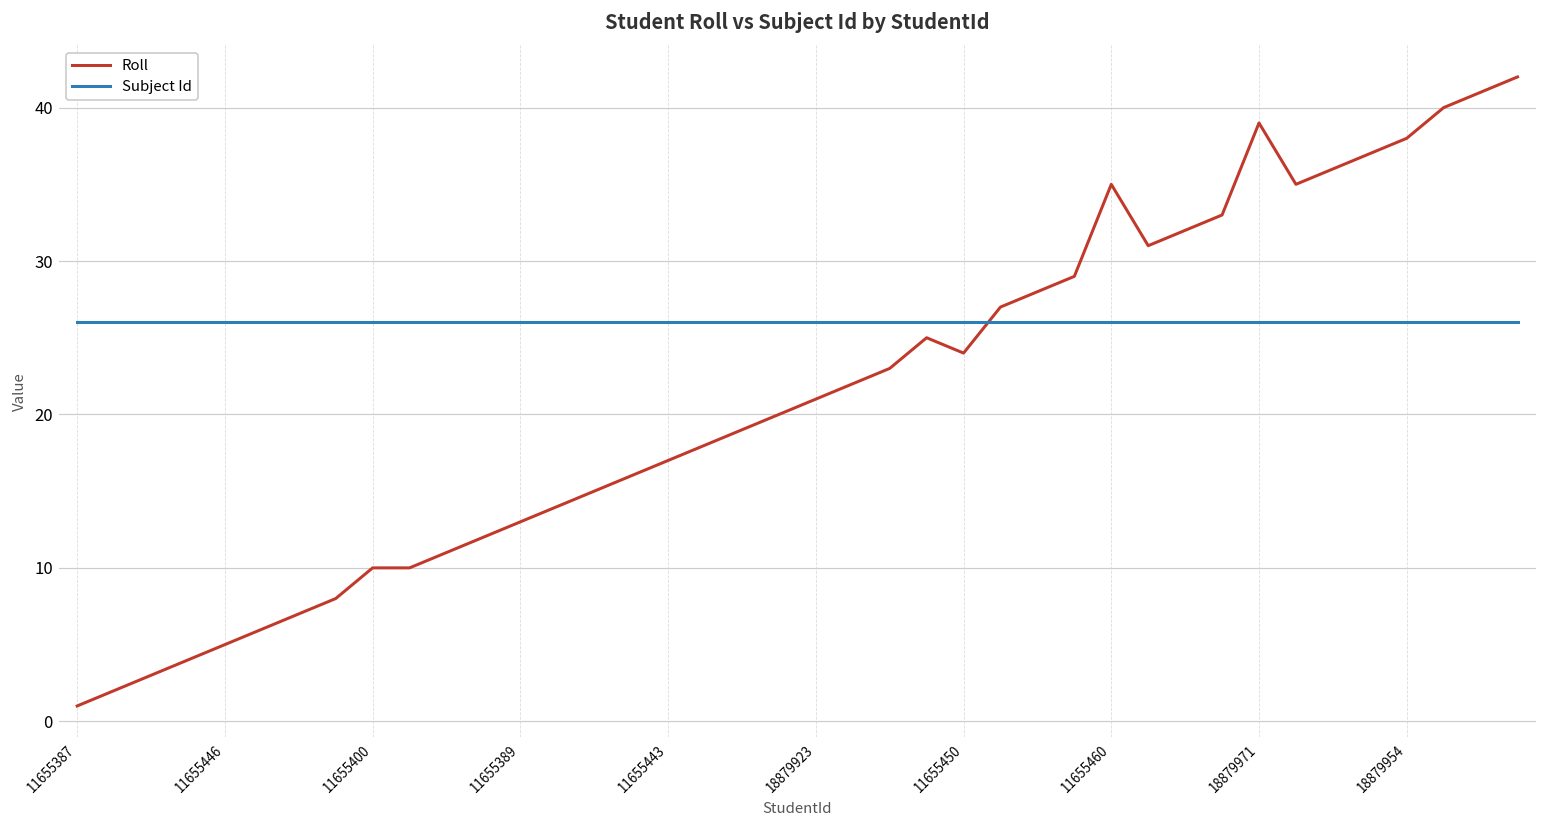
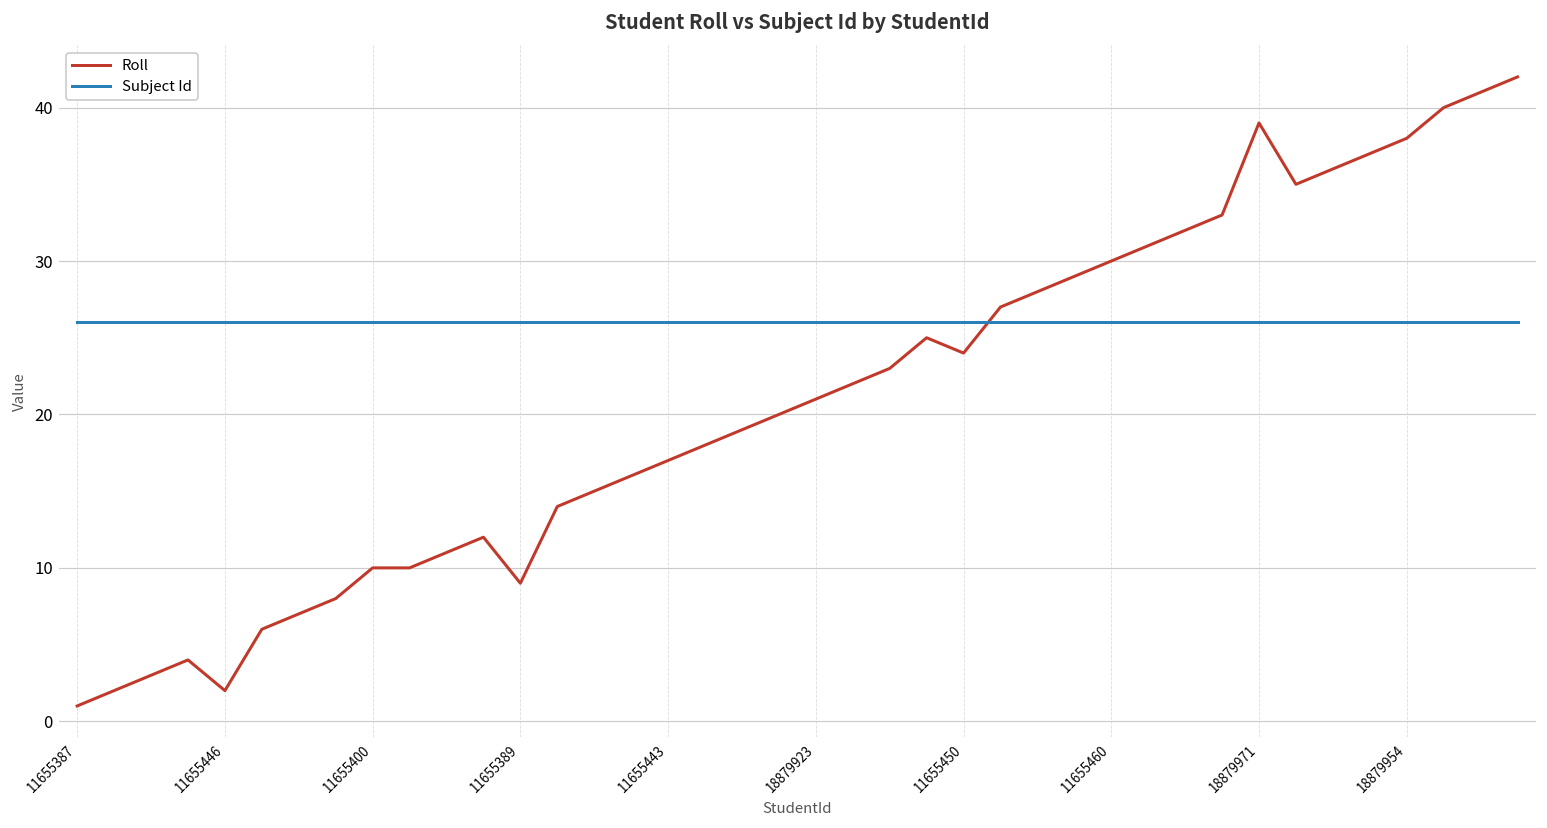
Roll, 11655446: 5 -> 2
Roll, 11655389: 13 -> 9
Roll, 11655460: 35 -> 30
